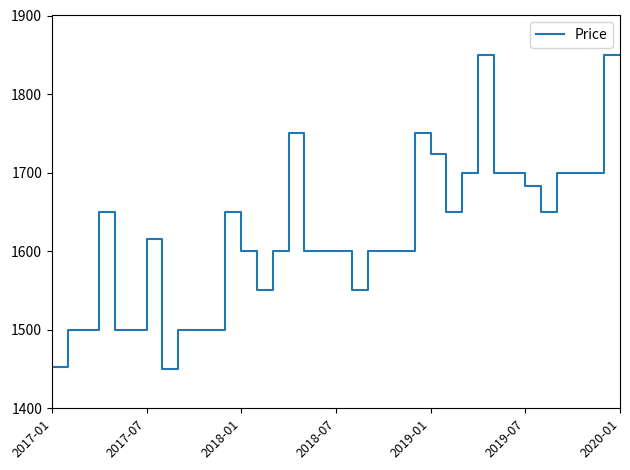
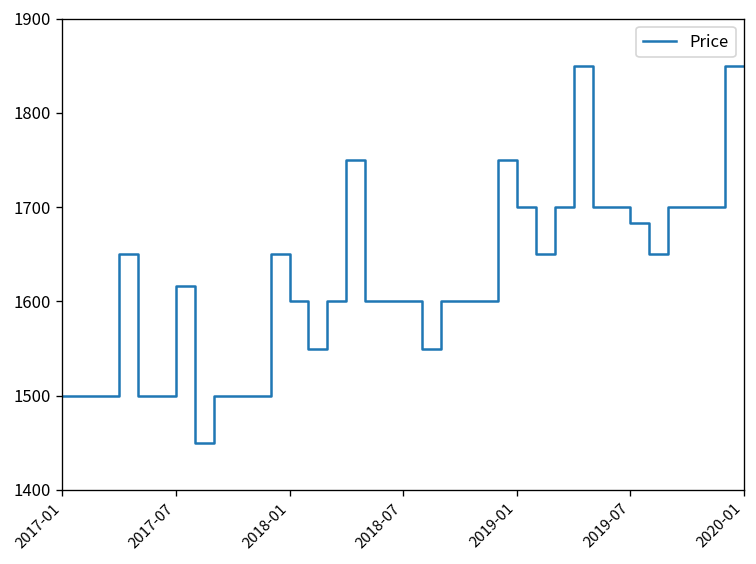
2017-01: 1450 -> 1500
2019-01: 1720 -> 1700
